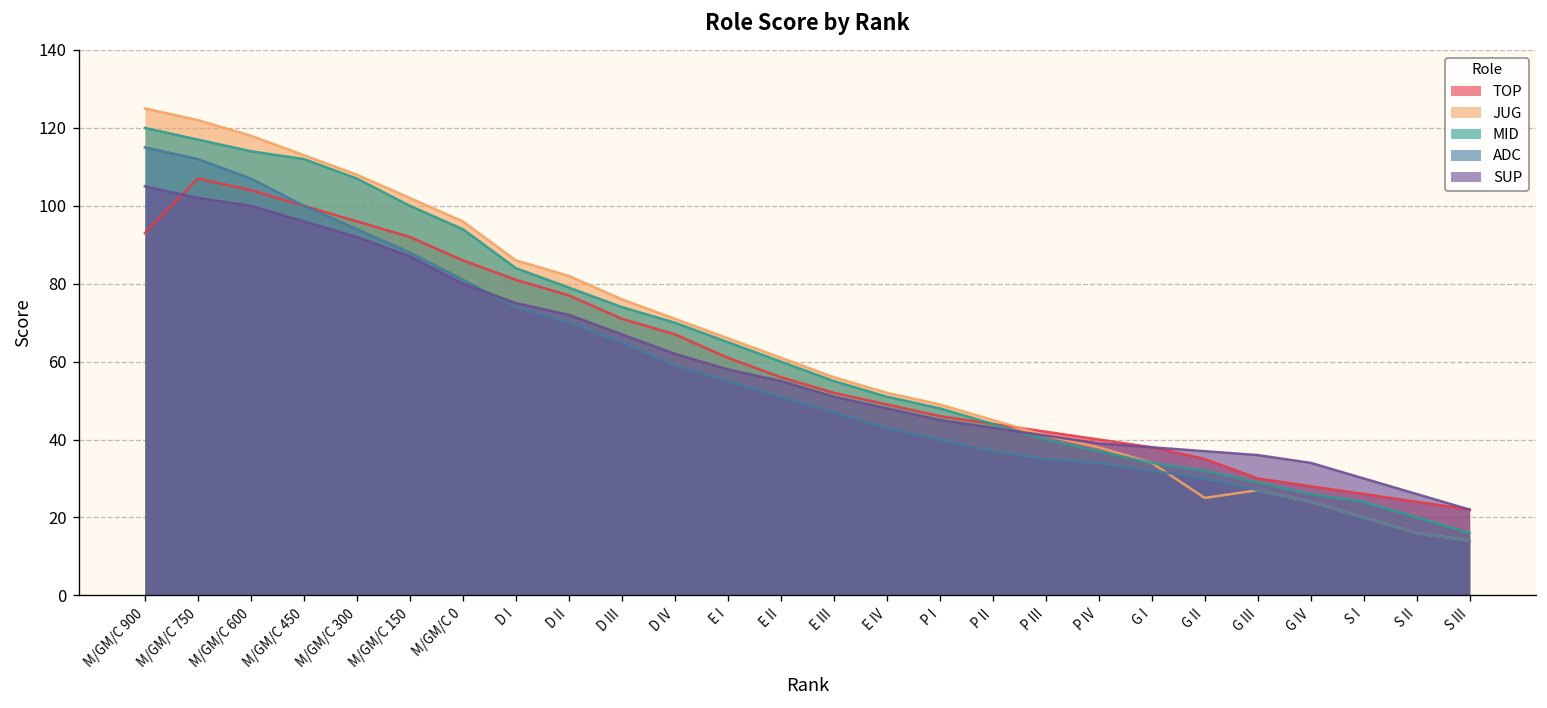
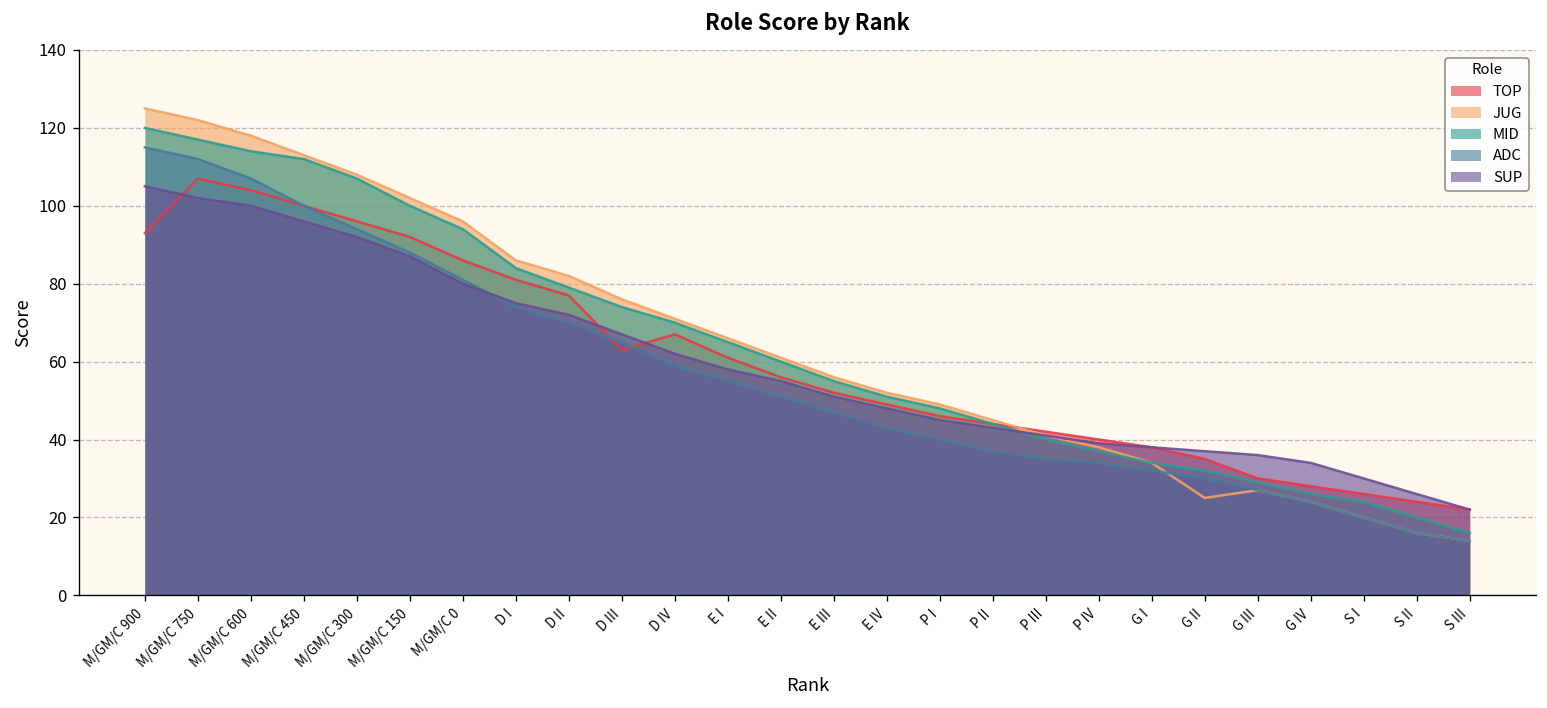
TOP, D III: 71 -> 63
